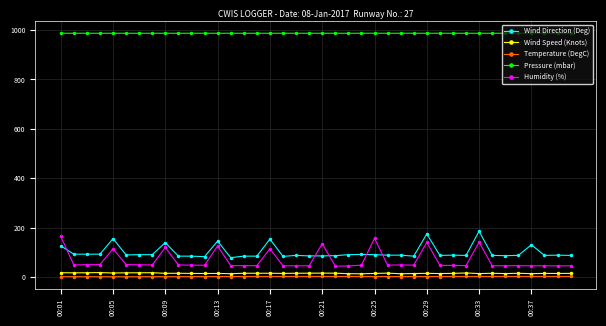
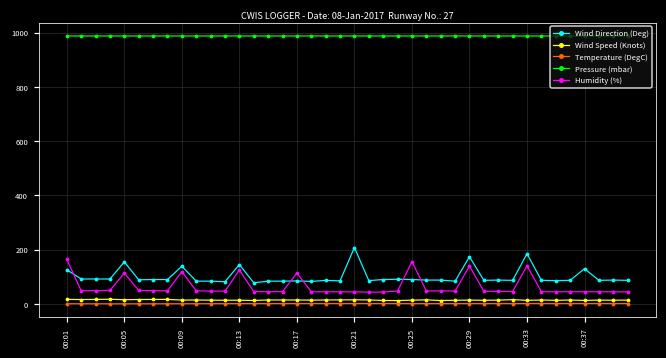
Wind Direction (Deg), 00:17: 150 -> 90
Wind Direction (Deg), 00:21: 90 -> 210
Humidity (%), 00:21: 130 -> 40
